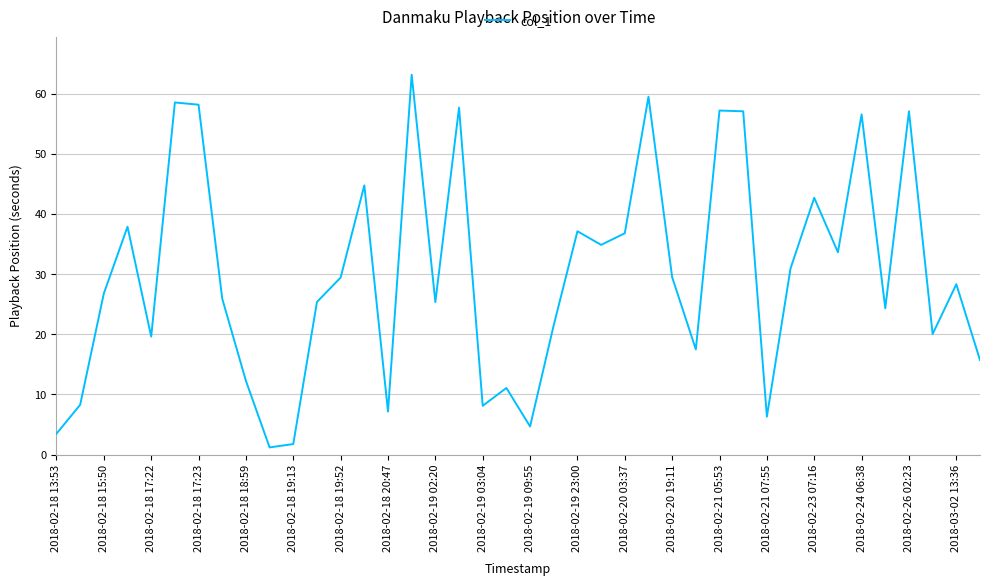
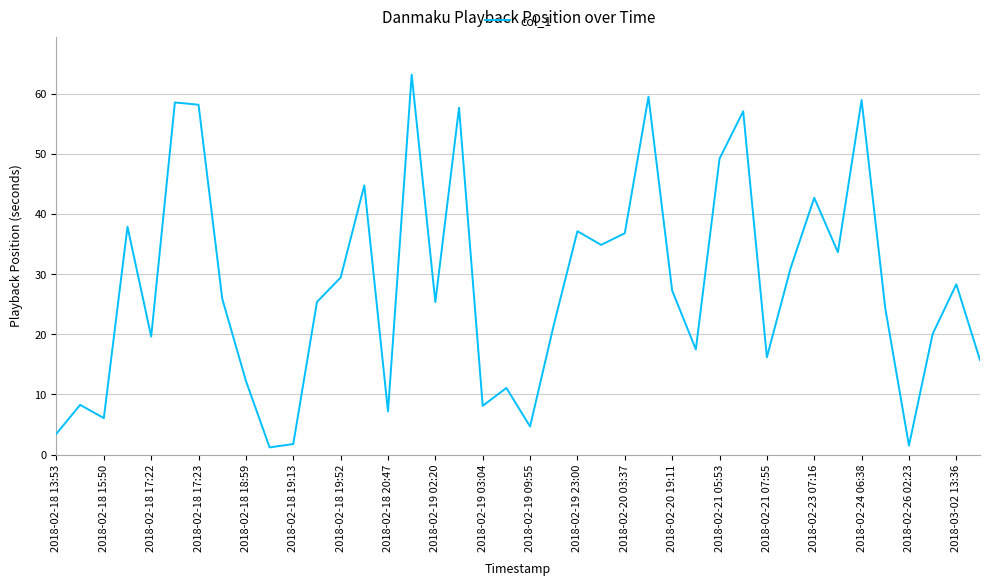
2018-02-18 15:50: 27 -> 6
2018-02-20 19:11: 29 -> 27
2018-02-21 05:53: 57 -> 49
2018-02-21 07:55: 6 -> 16
2018-02-24 06:38: 57 -> 59
2018-02-26 02:23: 57 -> 1
